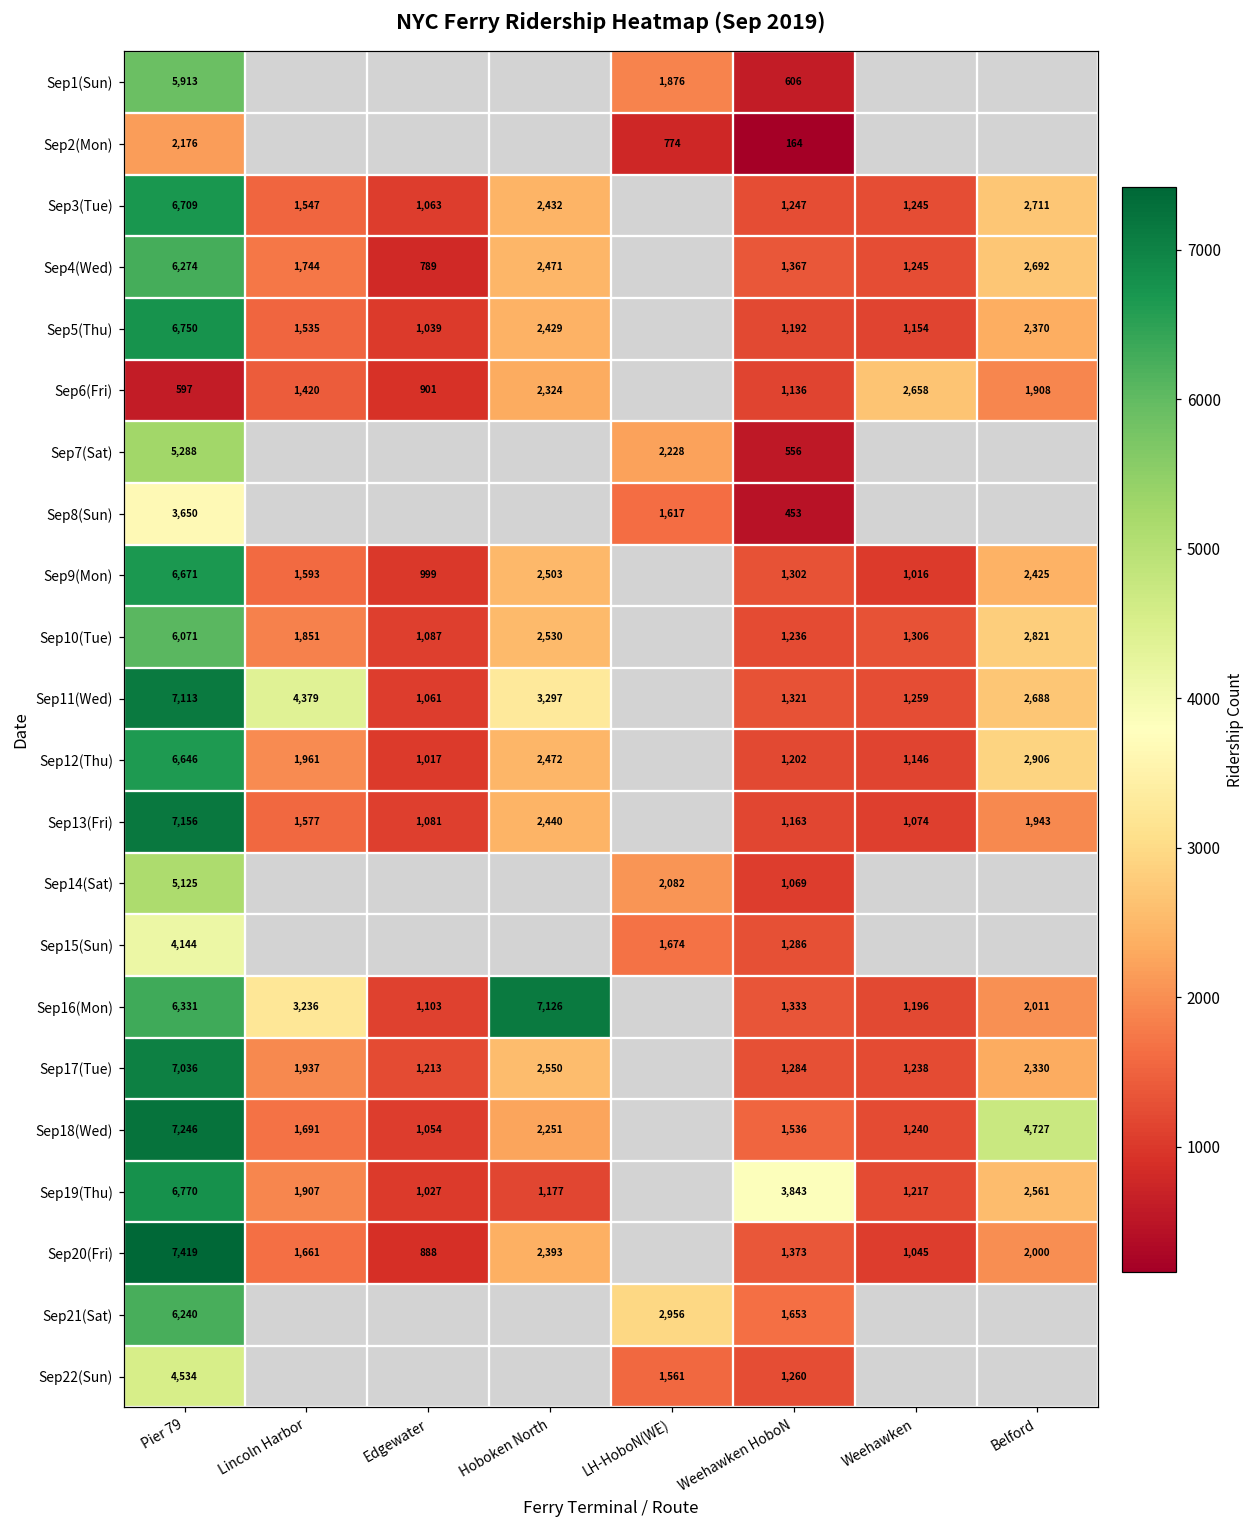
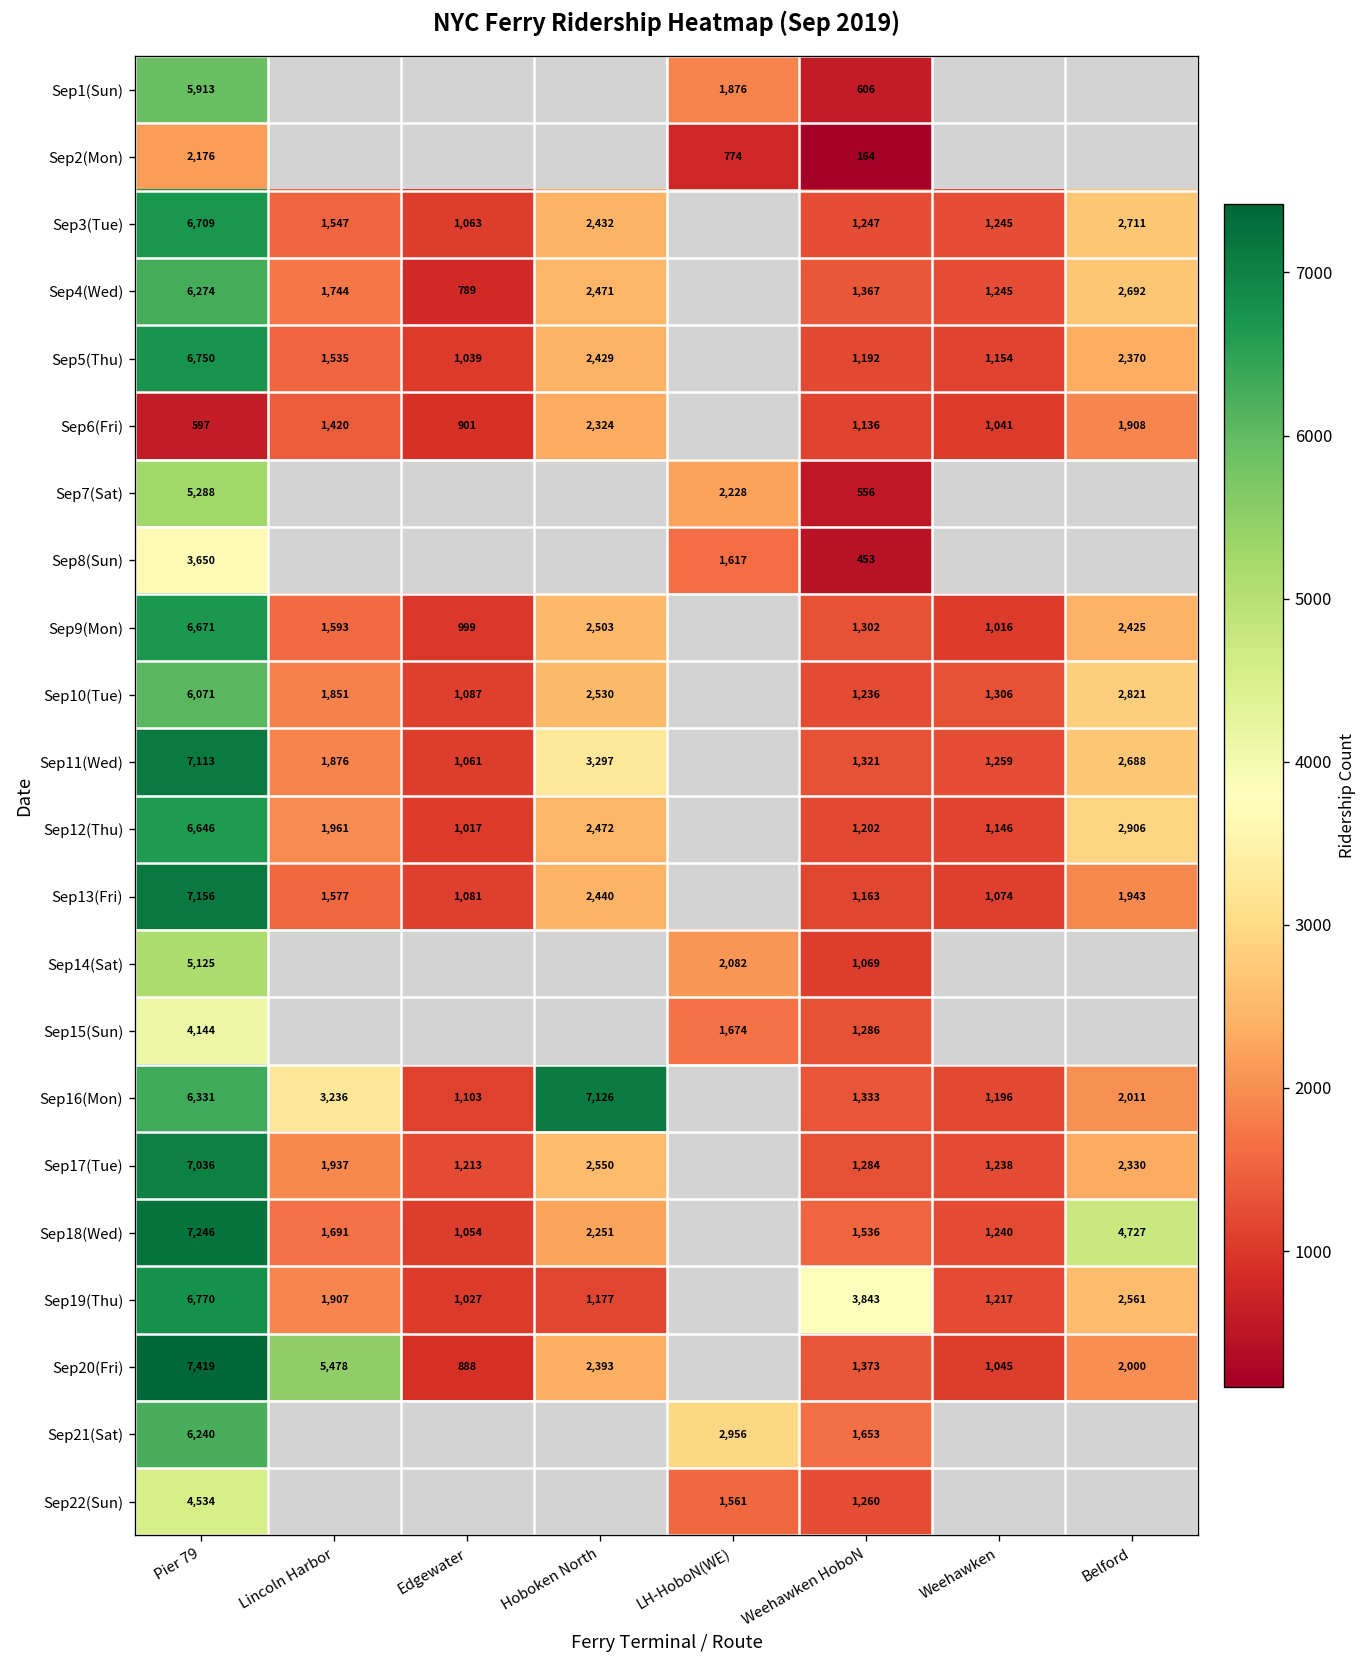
Sep6(Fri), Weehawken: 2,658 -> 1,041
Sep11(Wed), Lincoln Harbor: 4,379 -> 1,876
Sep20(Fri), Lincoln Harbor: 1,661 -> 5,478
